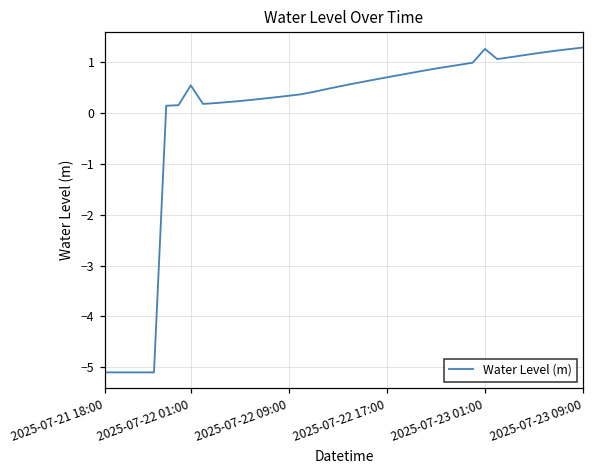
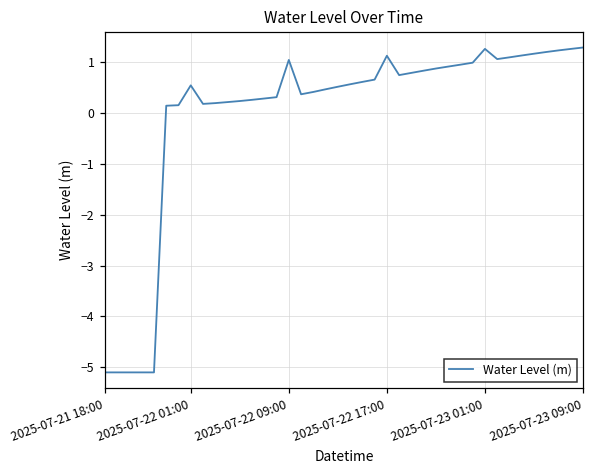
2025-07-22 09:00: 0.3 -> 1.0
2025-07-22 17:00: 0.7 -> 1.1
